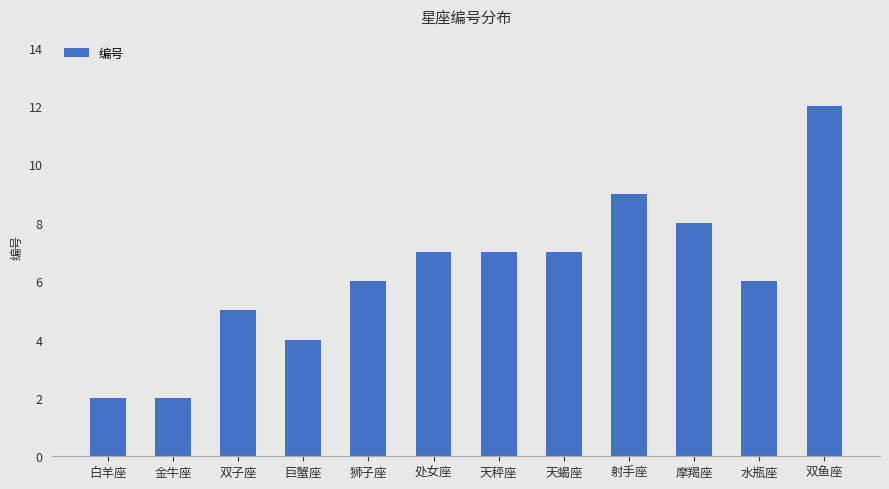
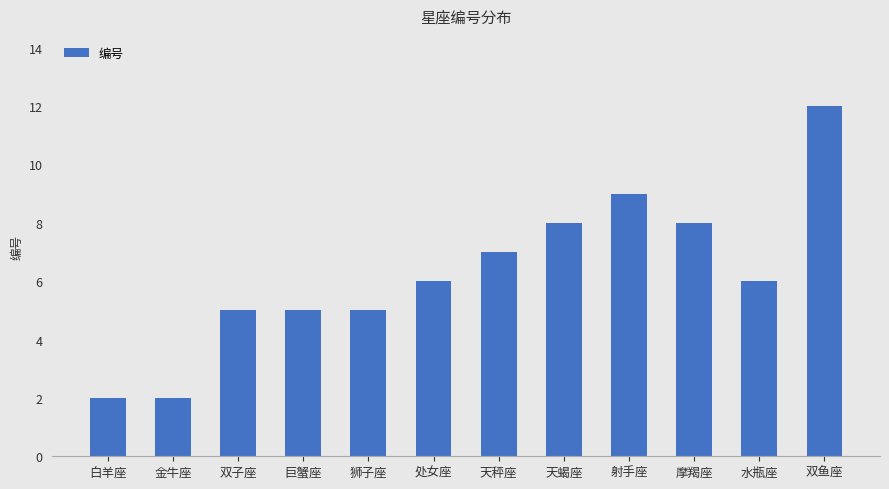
巨蟹座: 4 -> 5
狮子座: 6 -> 5
处女座: 7 -> 6
天蝎座: 7 -> 8
